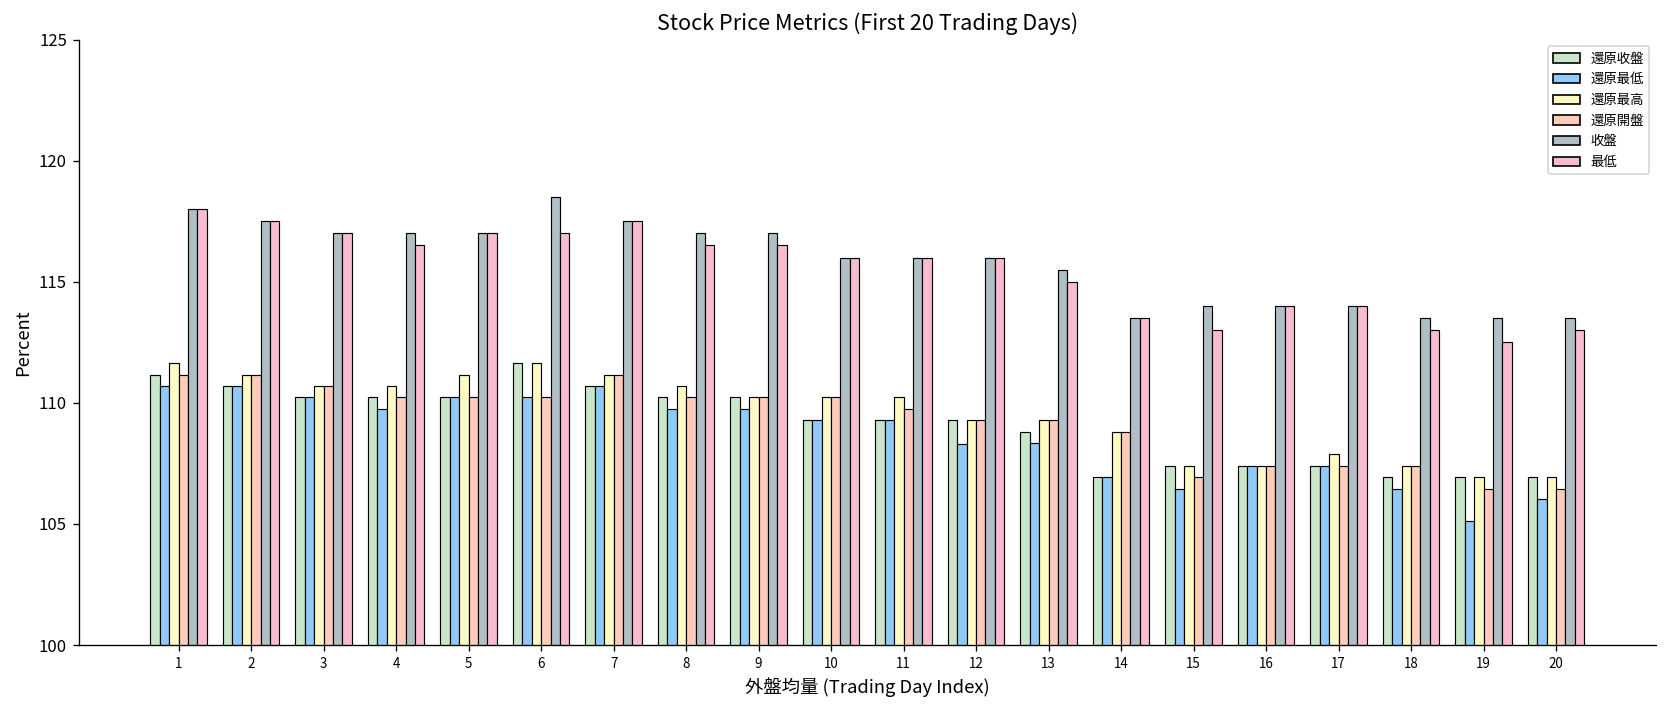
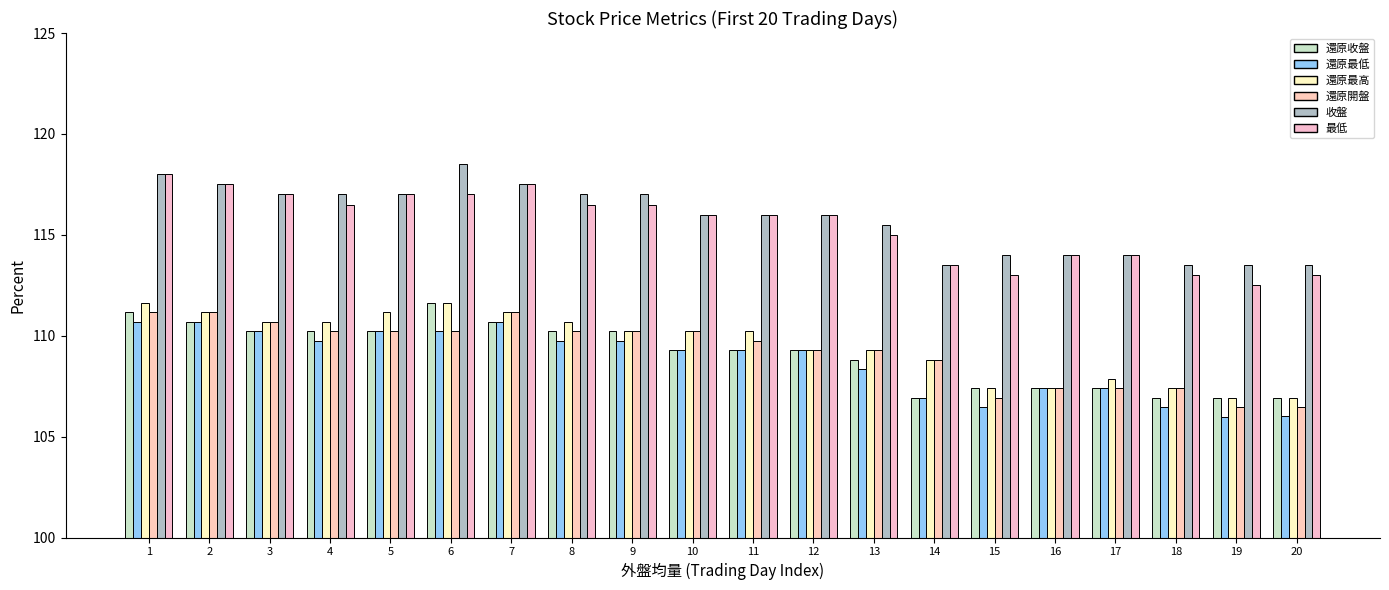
還原最低, 12: 108.3 -> 109.3
還原最低, 19: 105.1 -> 106.0
